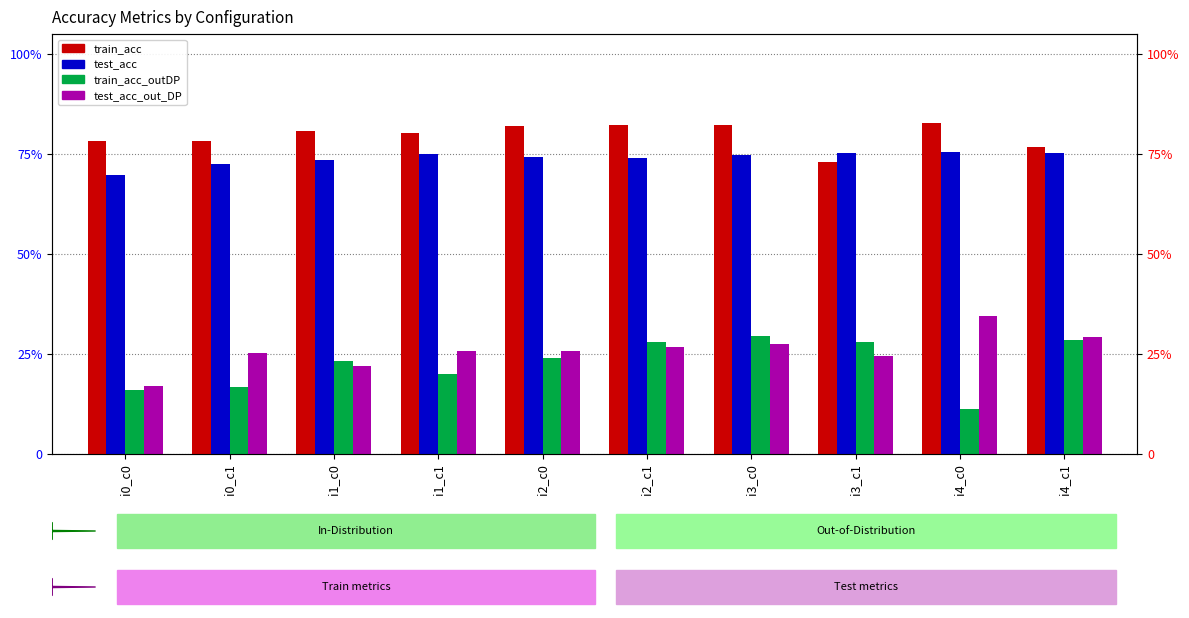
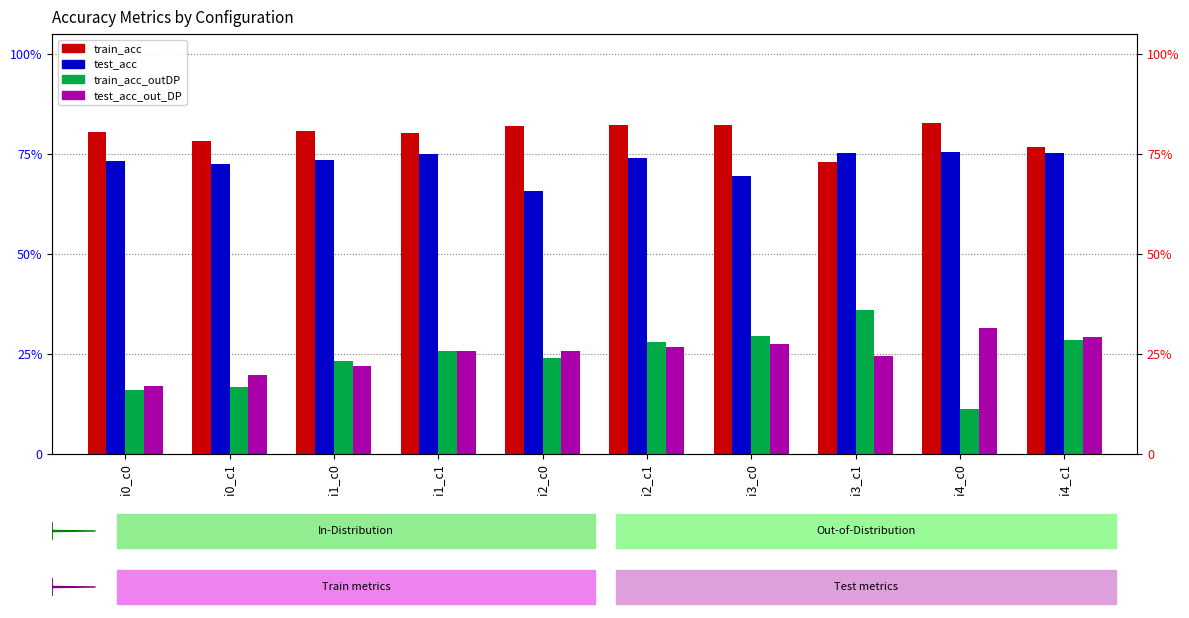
train_acc, i0_c0: 78% -> 80%
test_acc, i0_c0: 70% -> 73%
test_acc_out_DP, i0_c1: 25% -> 20%
train_acc_outDP, i1_c1: 20% -> 26%
test_acc, i2_c0: 74% -> 66%
test_acc, i3_c0: 75% -> 69%
train_acc_outDP, i3_c1: 28% -> 36%
test_acc_out_DP, i4_c0: 35% -> 32%
